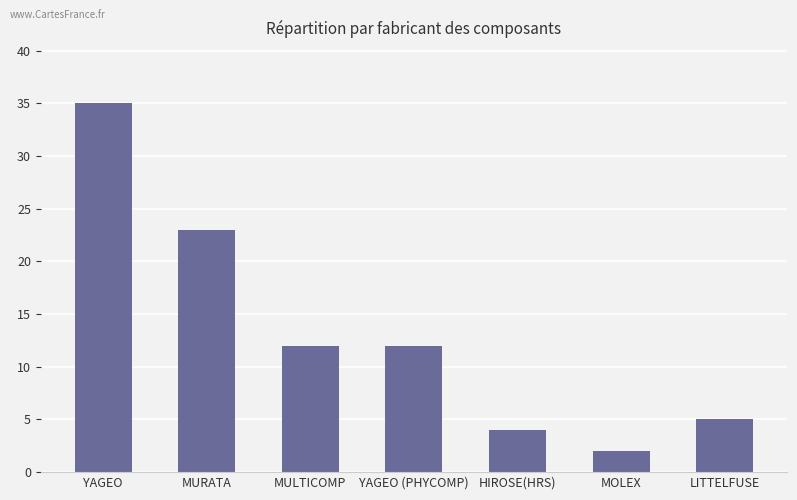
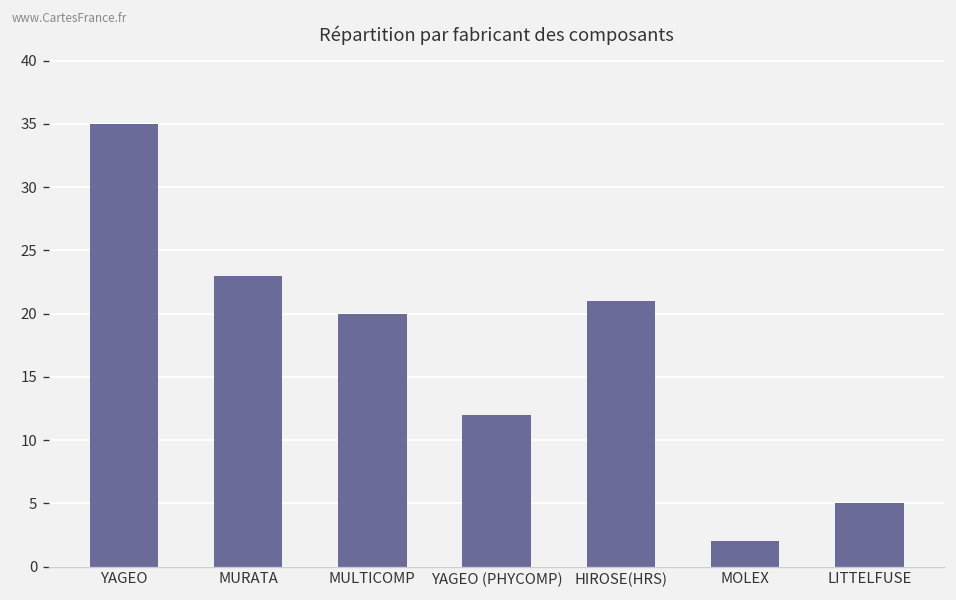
MULTICOMP: 12 -> 20
HIROSE(HRS): 4 -> 21
